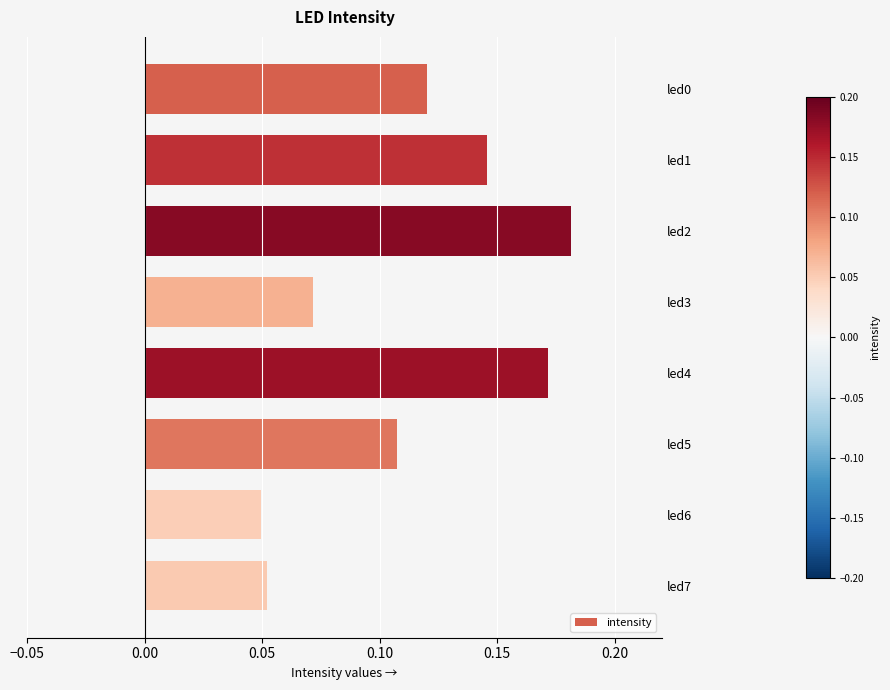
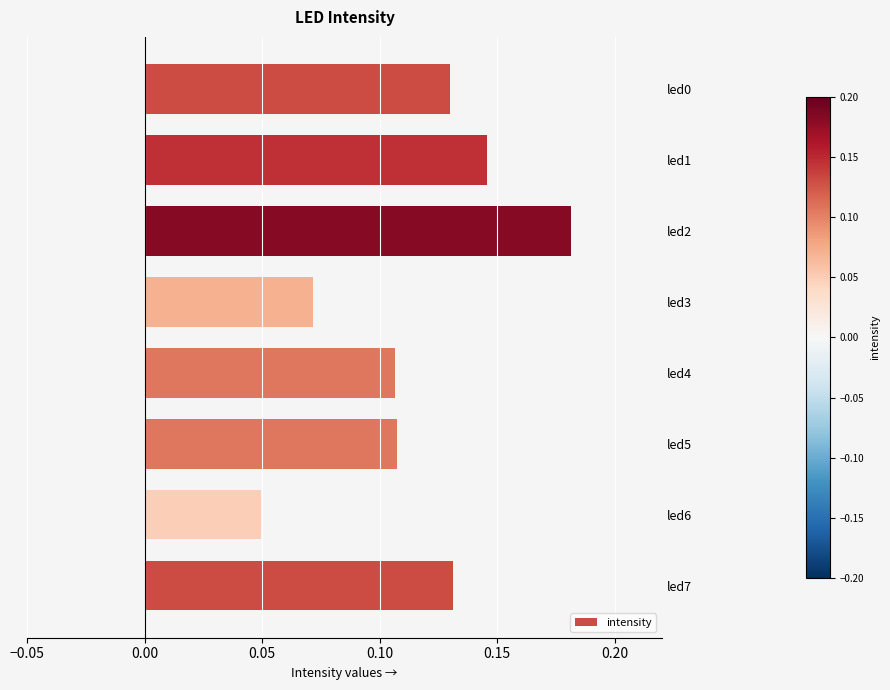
led0: 0.120 -> 0.130
led4: 0.172 -> 0.106
led7: 0.052 -> 0.131
